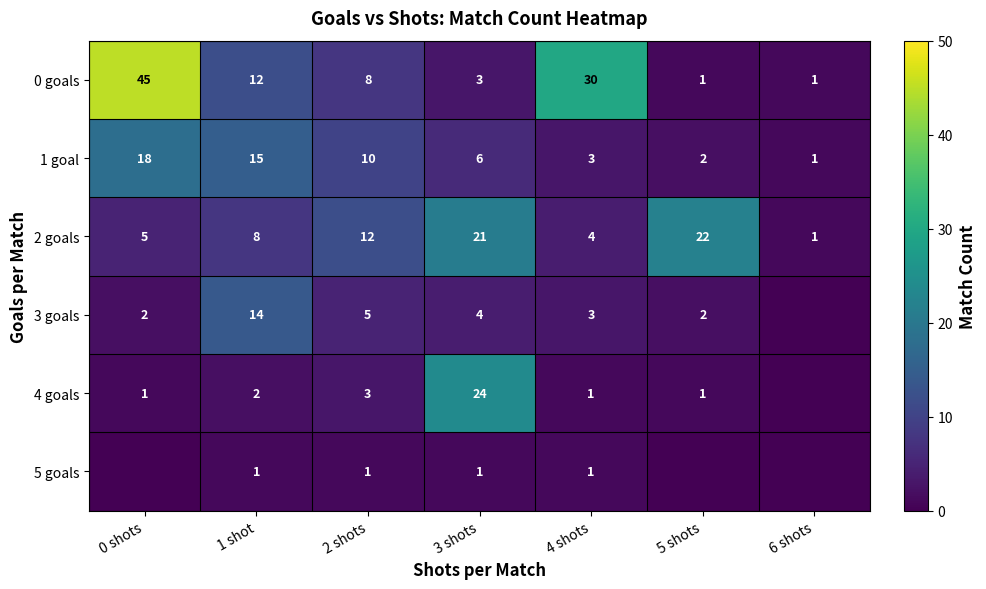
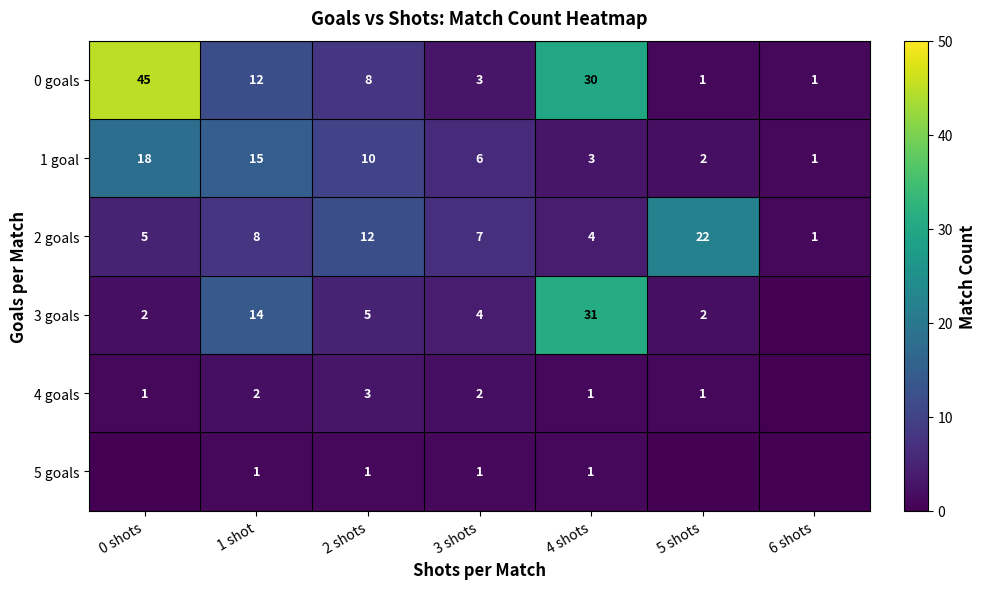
2 goals, 3 shots: 21 -> 7
3 goals, 4 shots: 3 -> 31
4 goals, 3 shots: 24 -> 2
